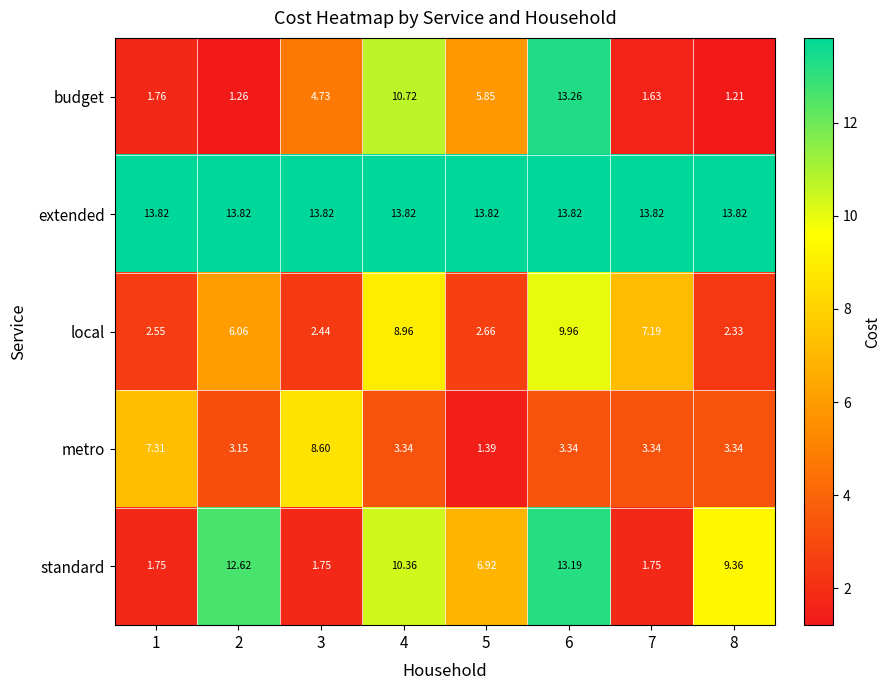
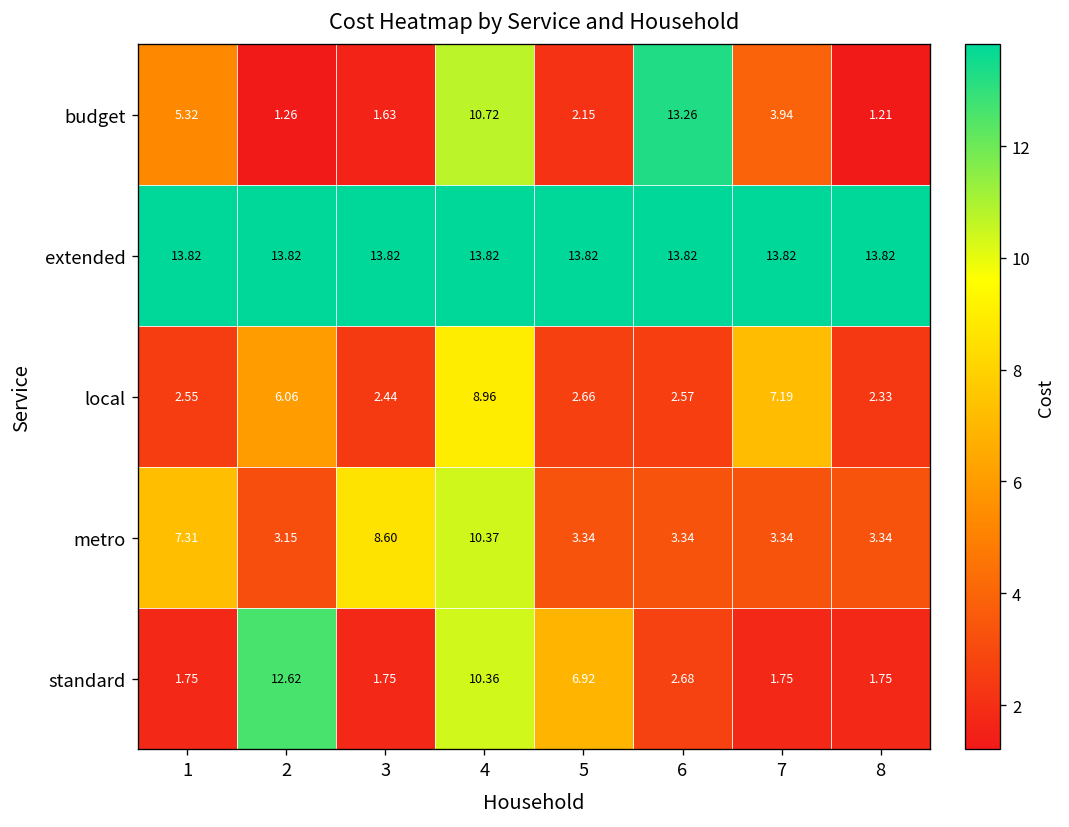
budget, 1: 1.76 -> 5.32
budget, 3: 4.73 -> 1.63
budget, 5: 5.85 -> 2.15
budget, 7: 1.63 -> 3.94
local, 6: 9.96 -> 2.57
metro, 4: 3.34 -> 10.37
metro, 5: 1.39 -> 3.34
standard, 6: 13.19 -> 2.68
standard, 8: 9.36 -> 1.75
